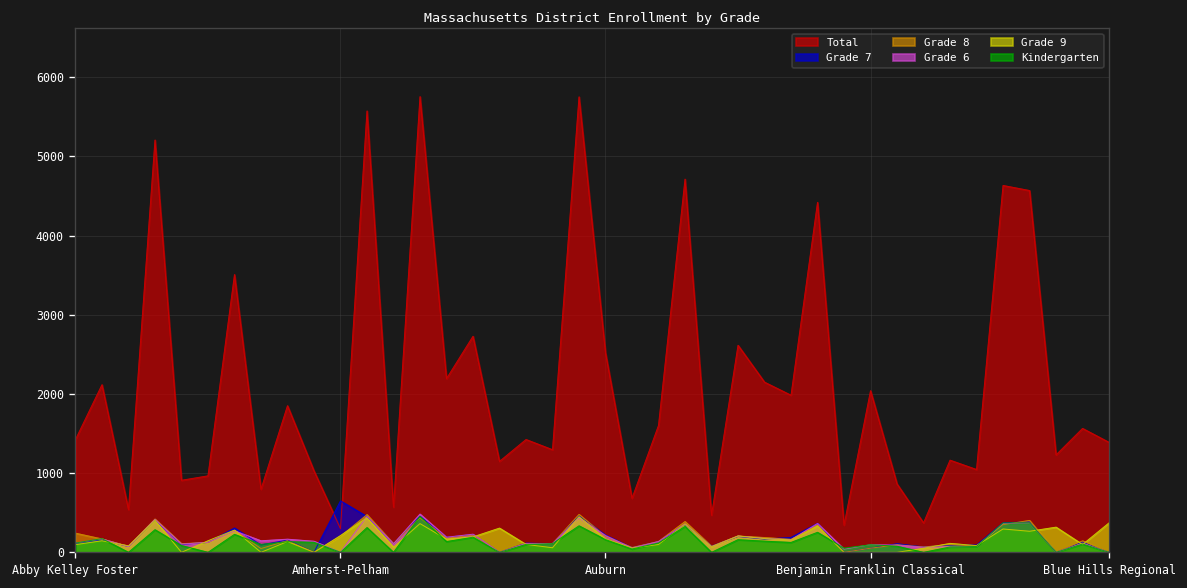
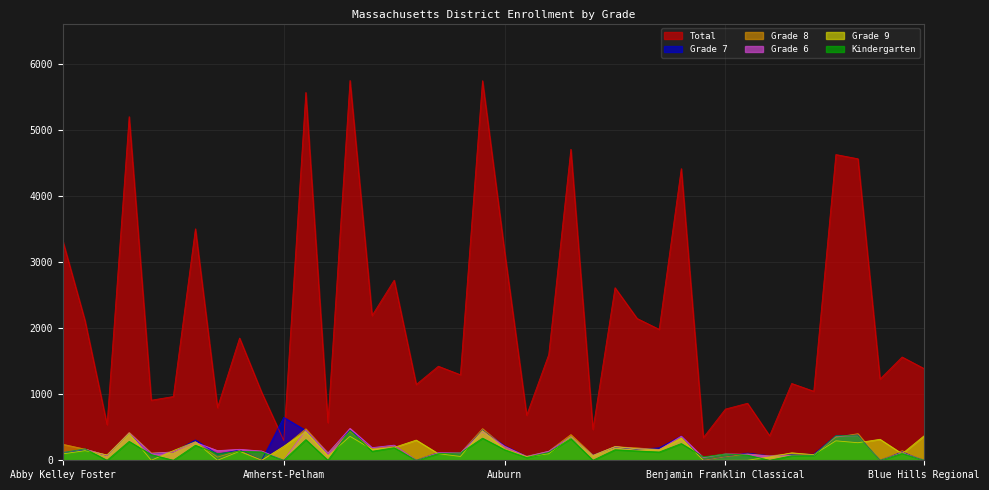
Total, Abby Kelley Foster: 1400 -> 3300
Total, Auburn: 2500 -> 3200
Total, Benjamin Franklin Classical: 2000 -> 800
